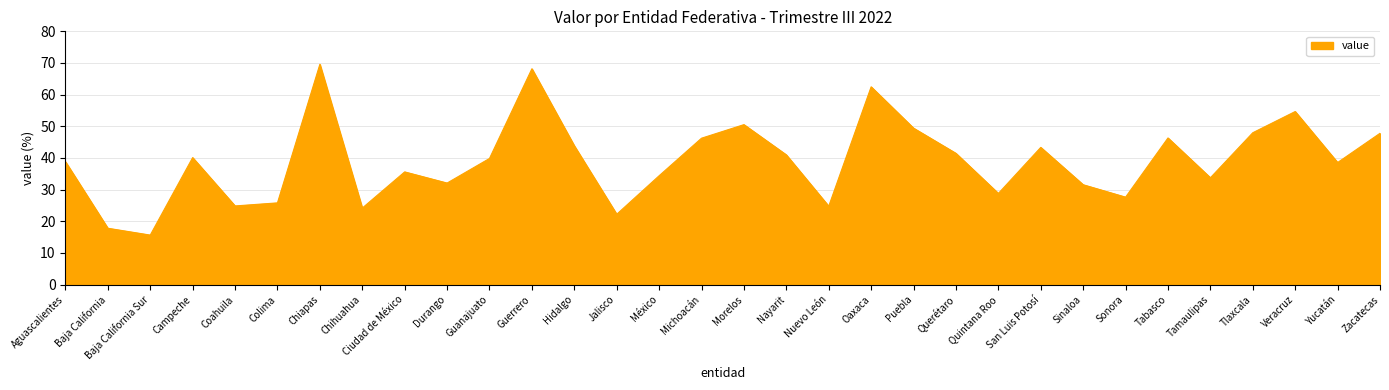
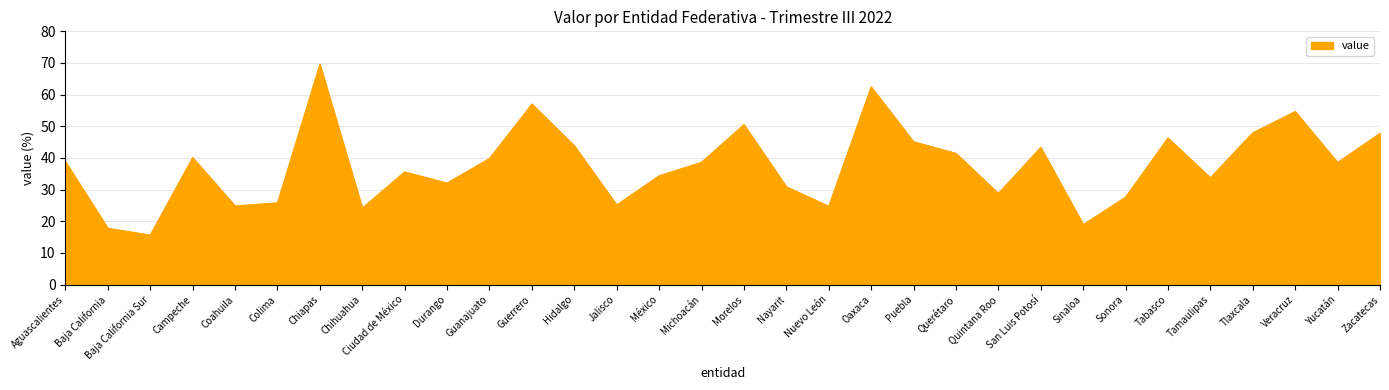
Guerrero: 68 -> 57
Jalisco: 22 -> 25
Michoacán: 46 -> 39
Nayarit: 41 -> 31
Puebla: 49 -> 45
Sinaloa: 32 -> 19
